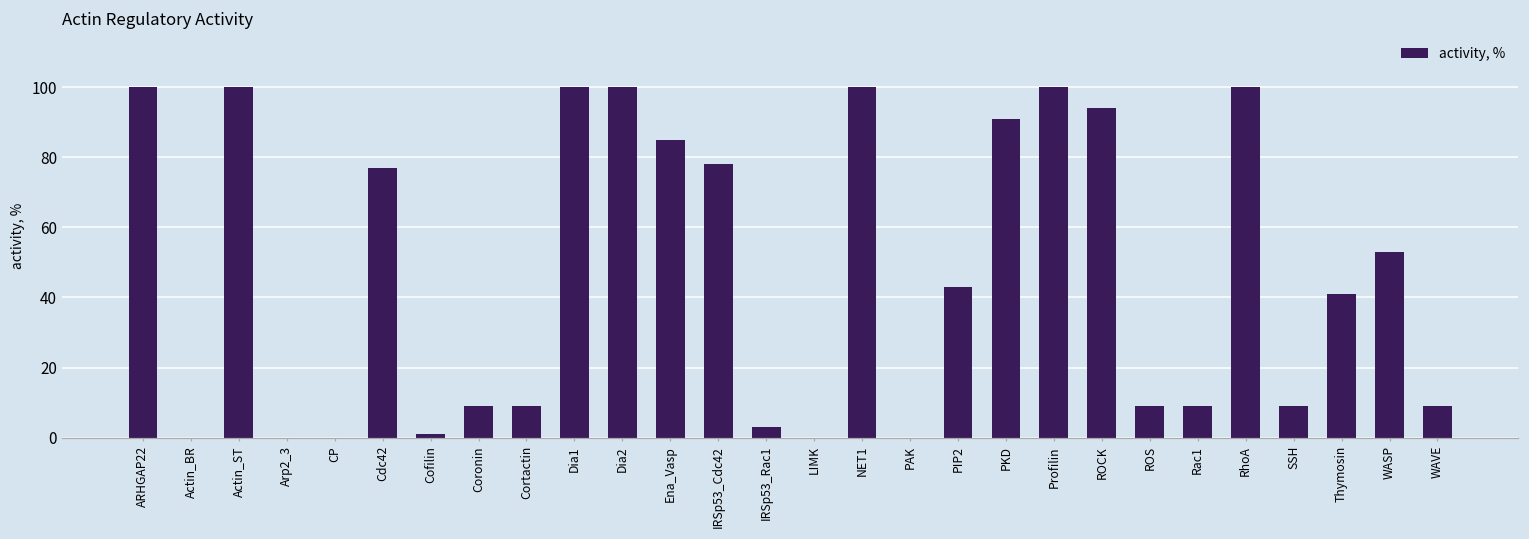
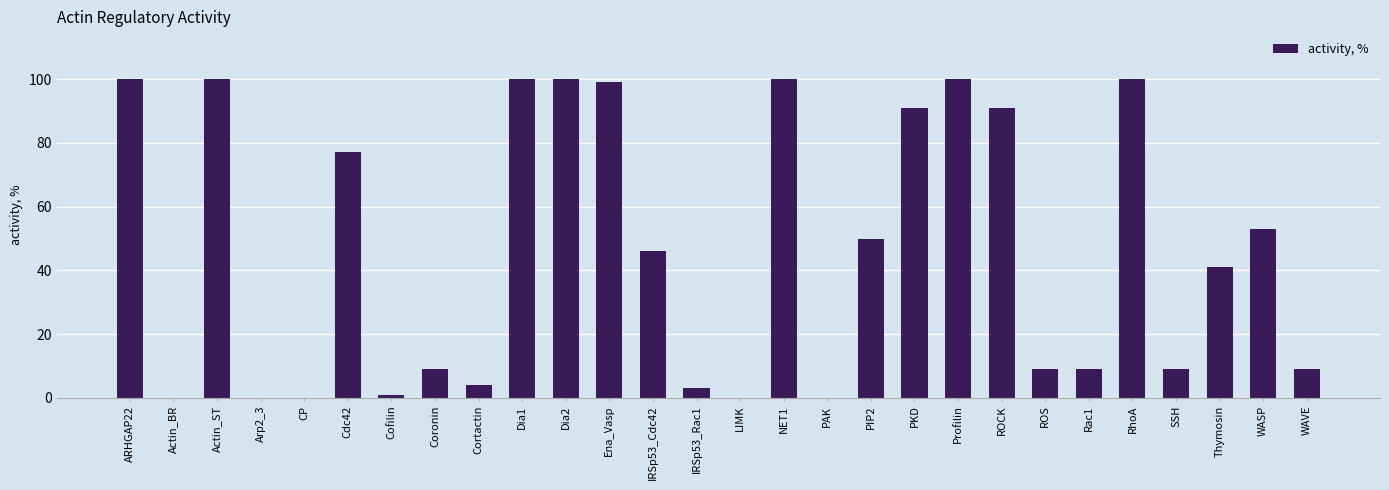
Cortactin: 9 -> 4
Ena_Vasp: 85 -> 99
IRSp53_Cdc42: 78 -> 46
PIP2: 43 -> 50
ROCK: 94 -> 91
